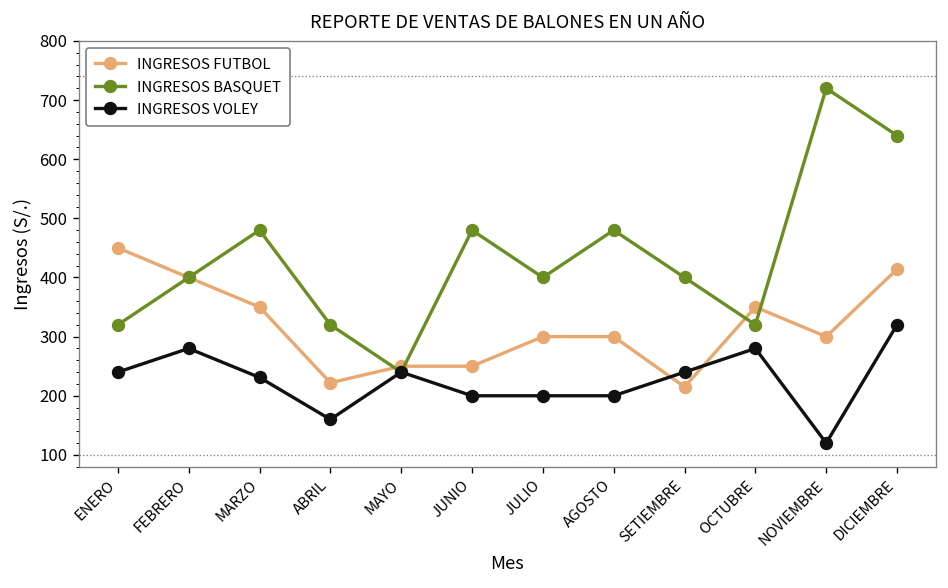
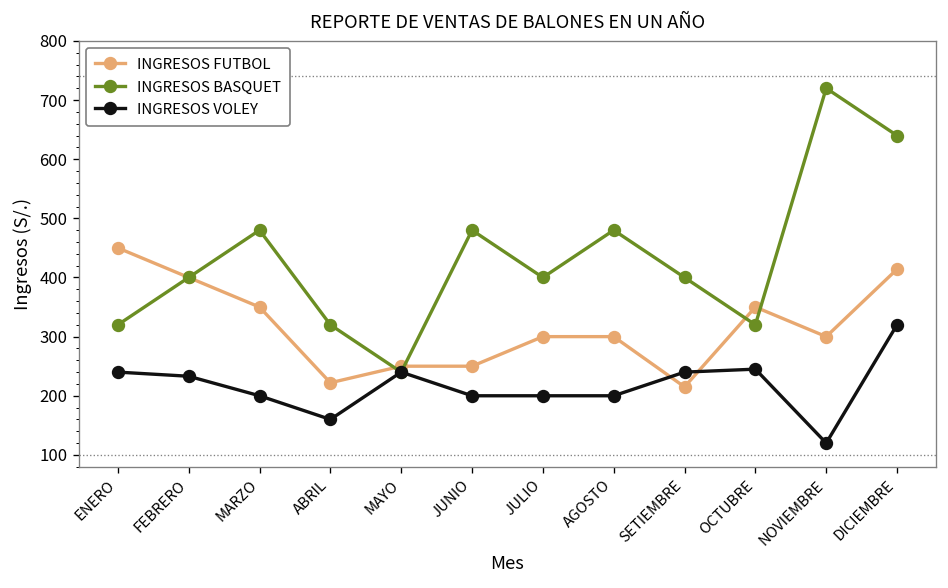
INGRESOS VOLEY, FEBRERO: 280 -> 230
INGRESOS VOLEY, MARZO: 230 -> 200
INGRESOS VOLEY, OCTUBRE: 280 -> 250
